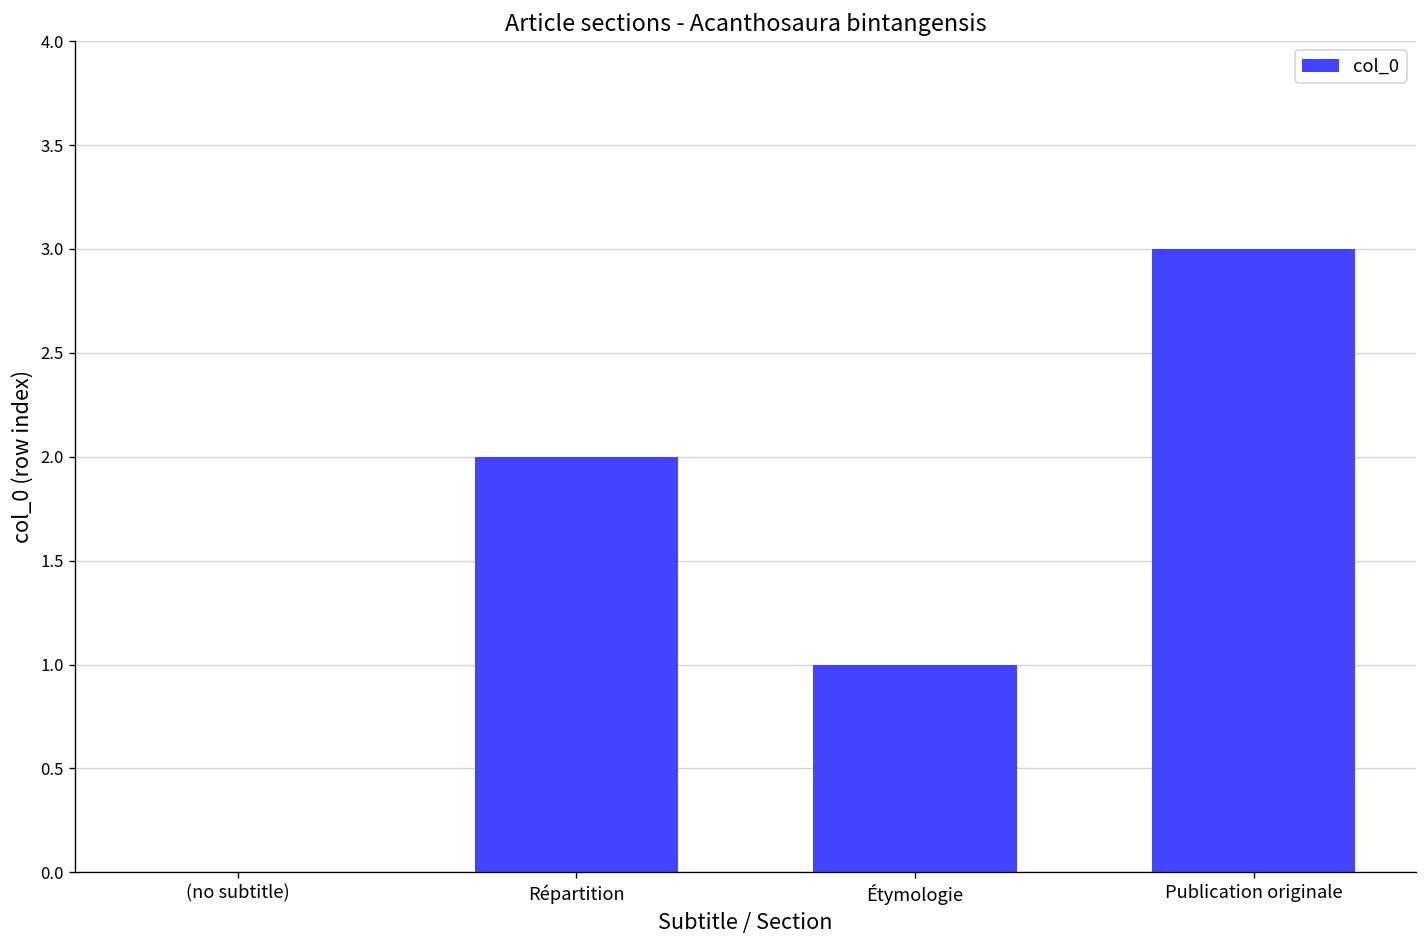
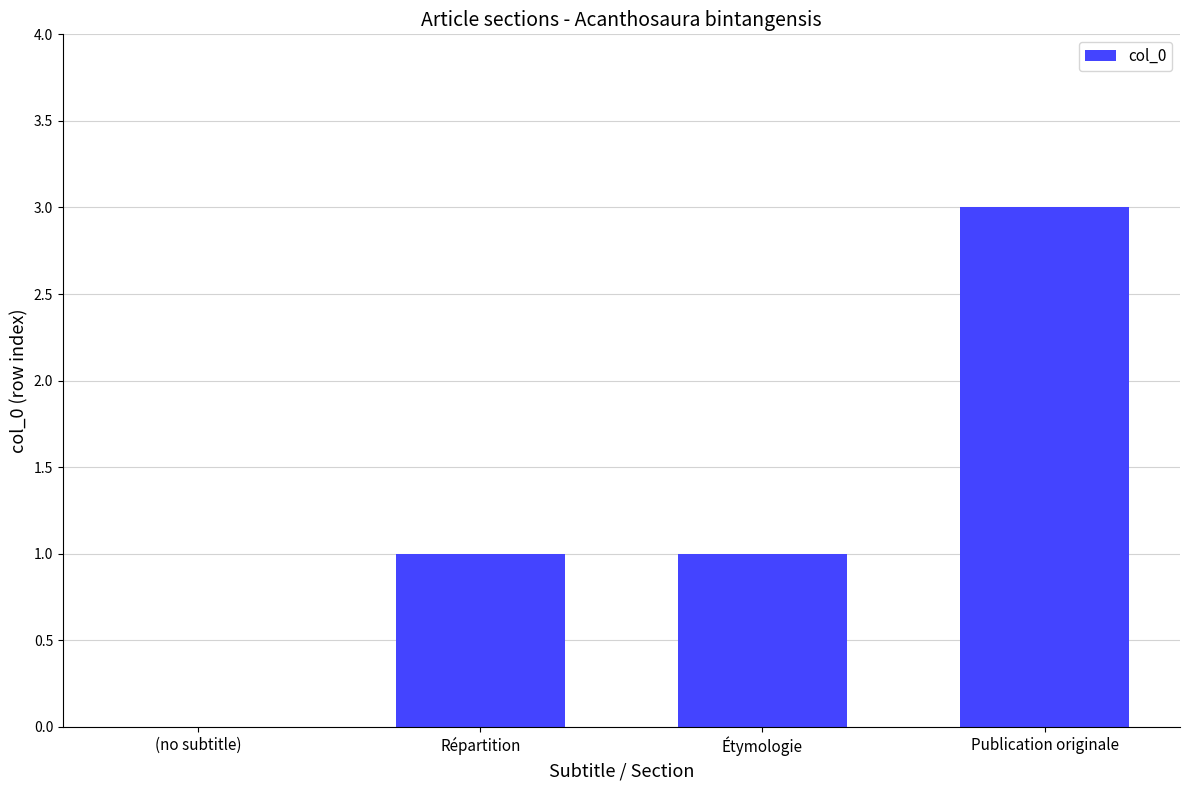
Répartition: 2 -> 1
